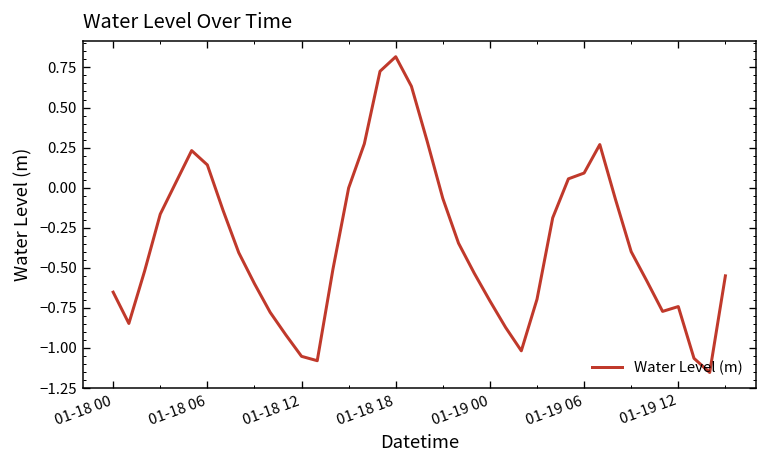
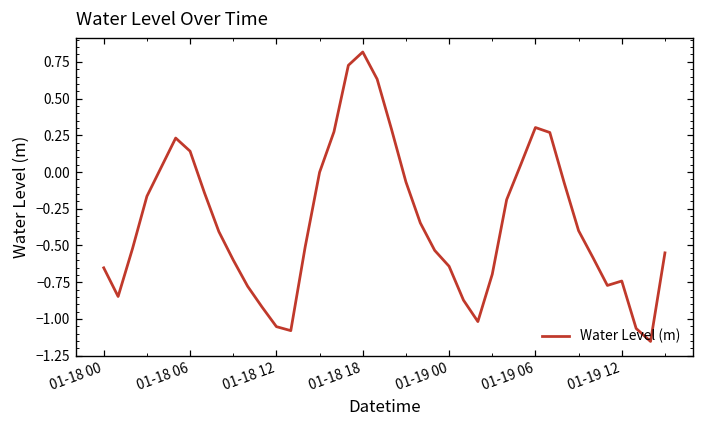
01-19 00: -0.71 -> -0.64
01-19 06: 0.09 -> 0.30
